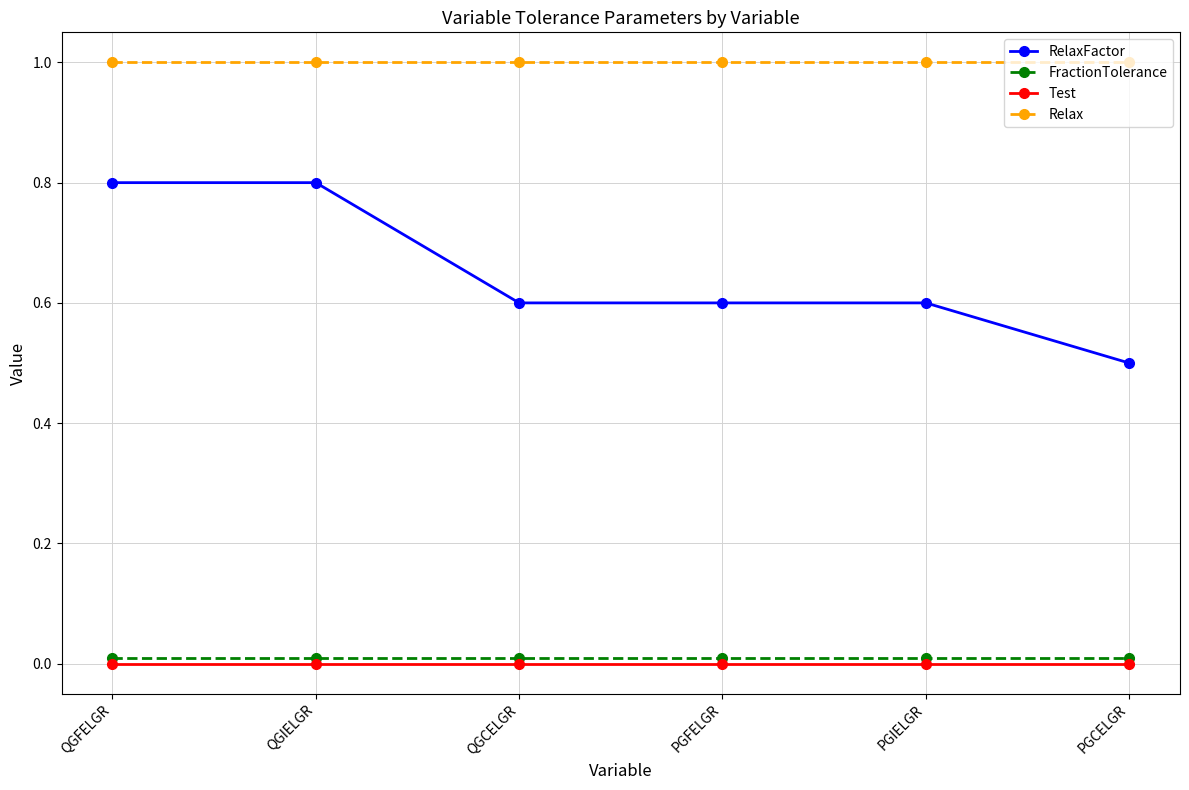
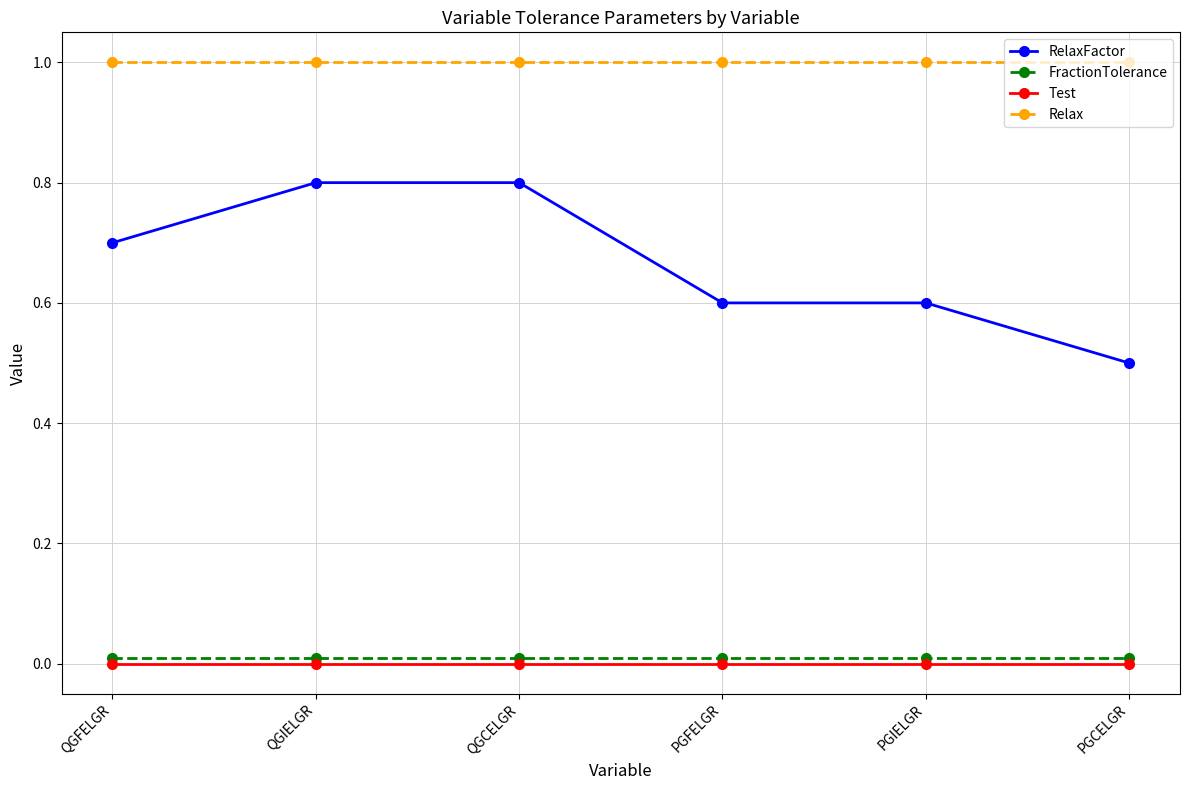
RelaxFactor, QGFELGR: 0.8 -> 0.7
RelaxFactor, QGCELGR: 0.6 -> 0.8
